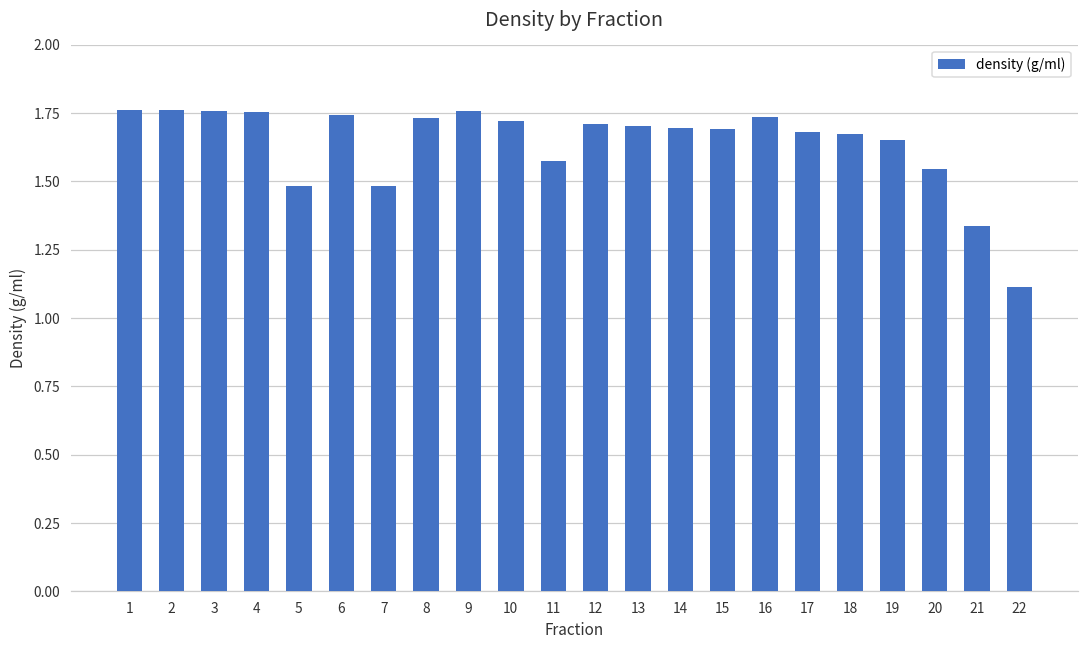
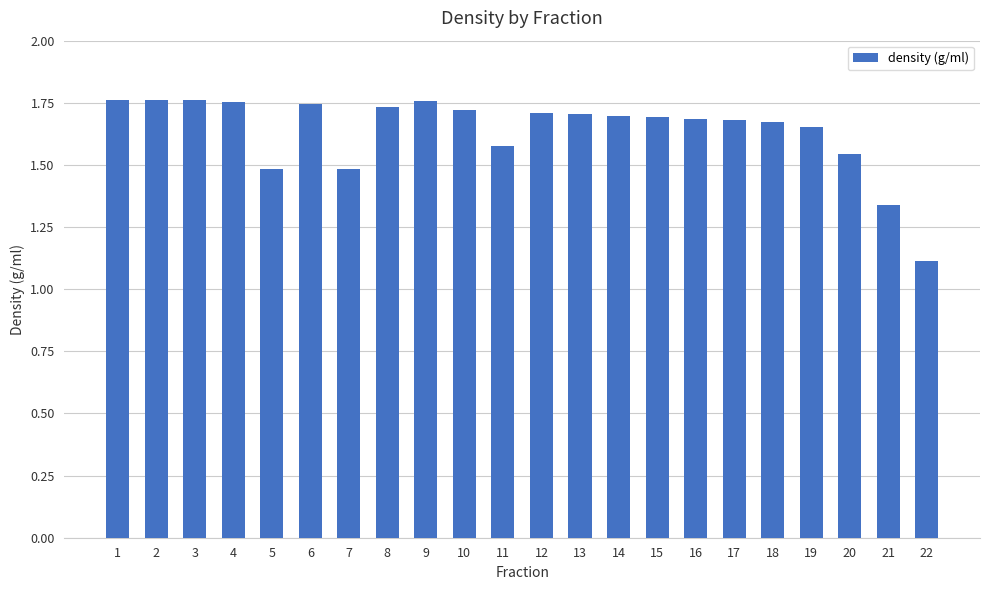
16: 1.74 -> 1.69
